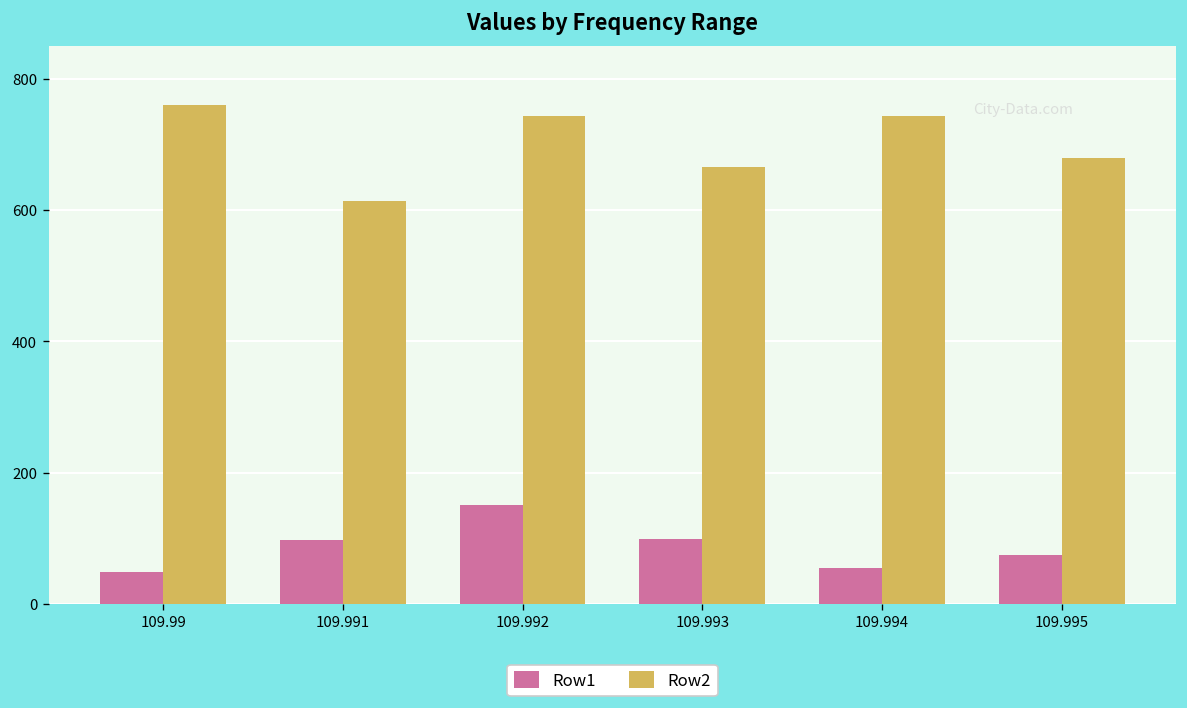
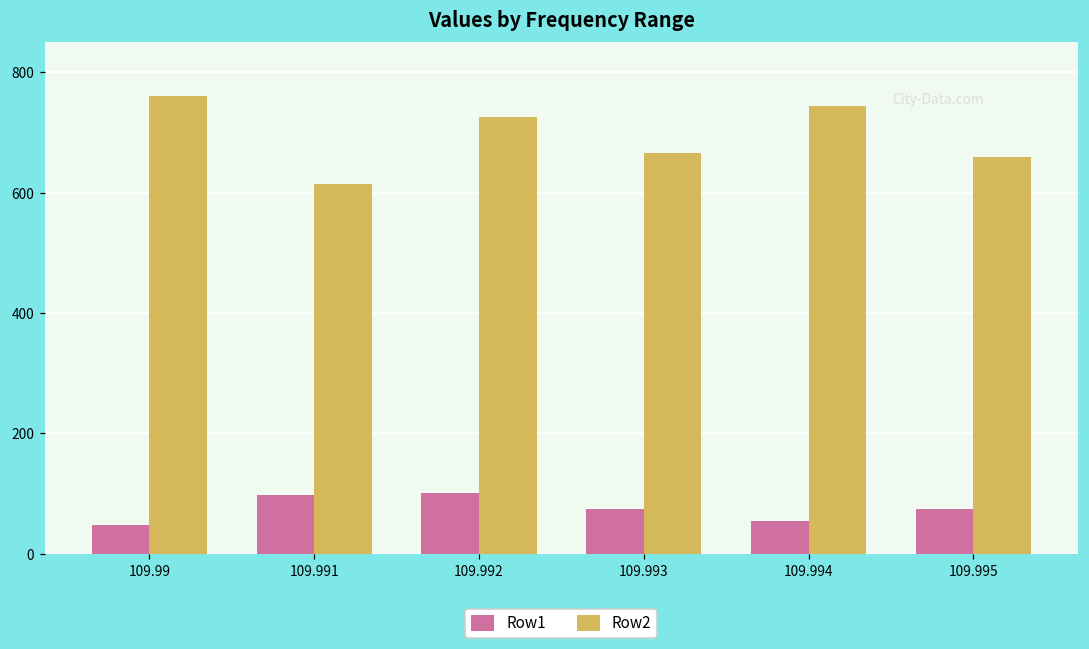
Row1, 109.992: 150 -> 100
Row2, 109.992: 740 -> 730
Row1, 109.993: 100 -> 70
Row2, 109.995: 680 -> 660
